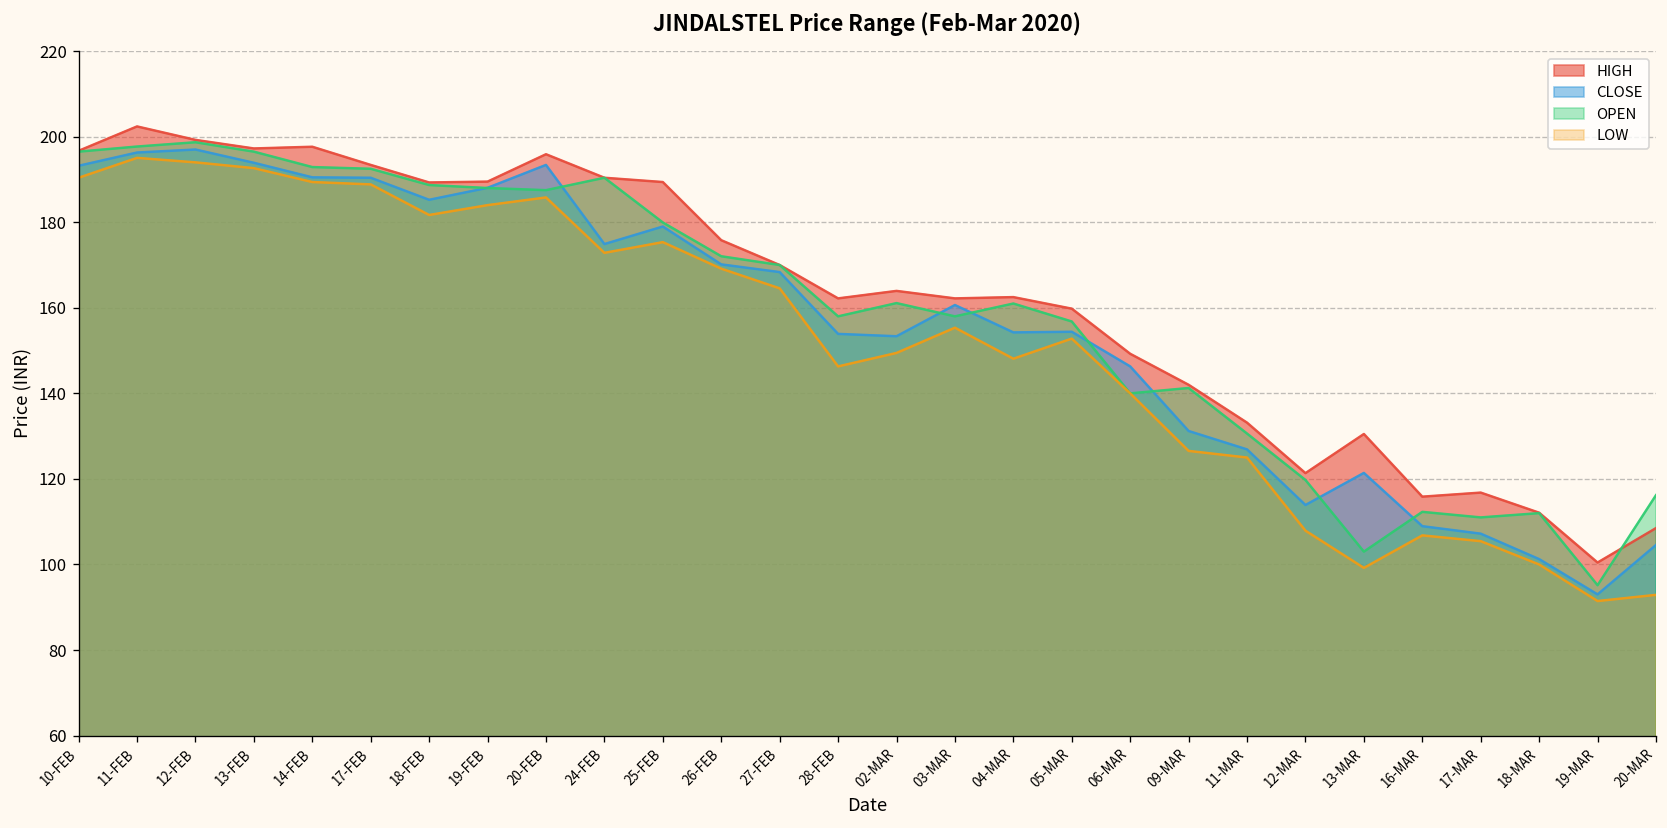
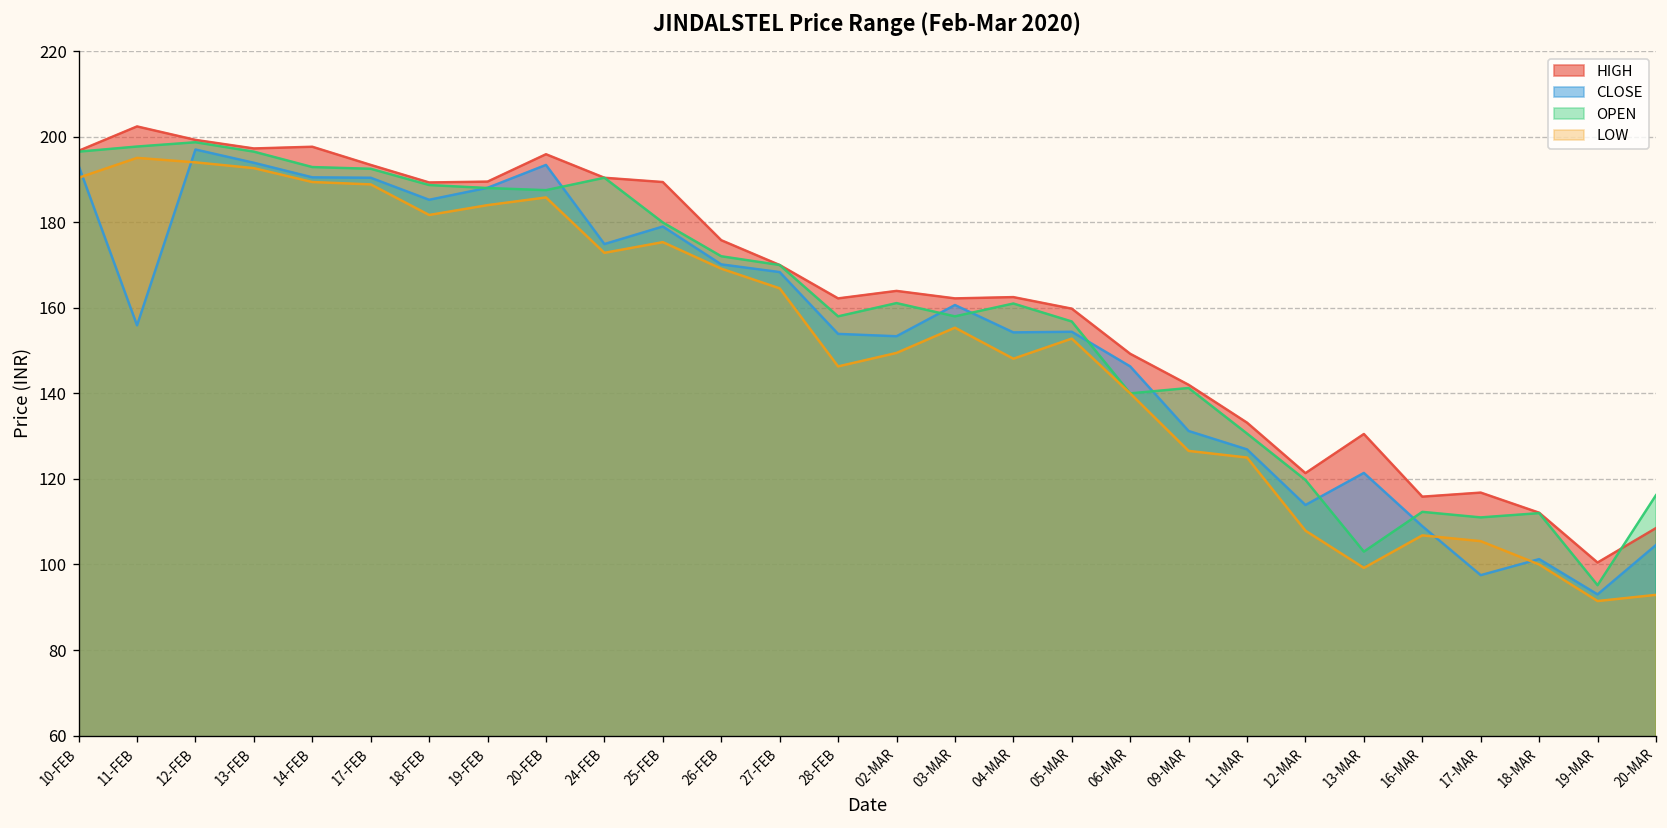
CLOSE, 11-FEB: 196 -> 156
CLOSE, 17-MAR: 107 -> 98
